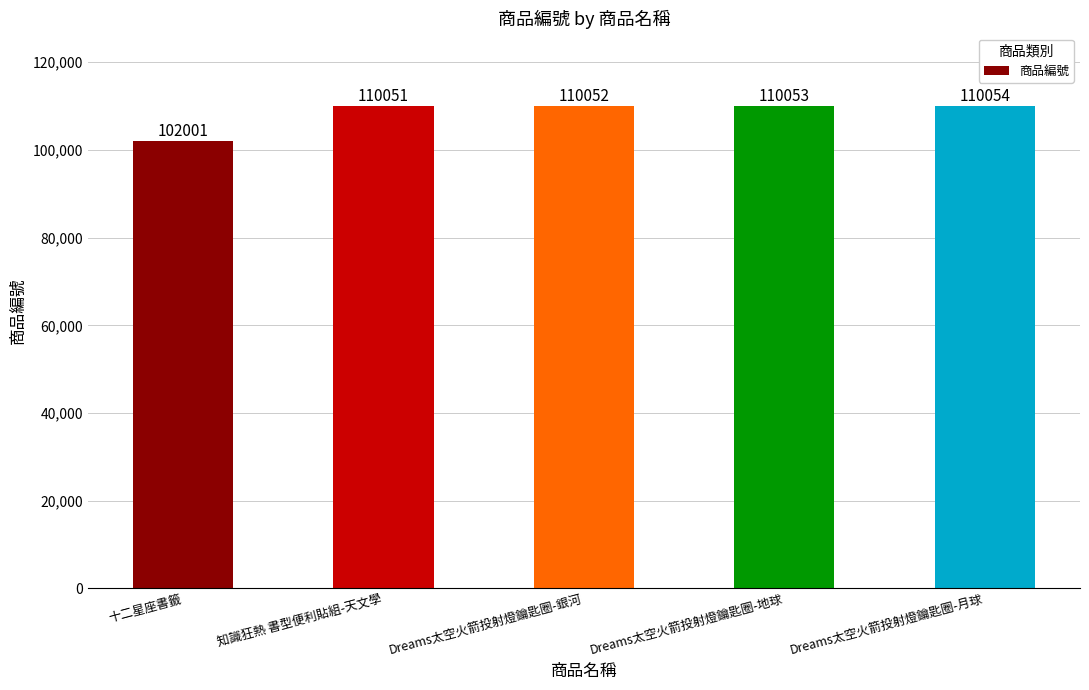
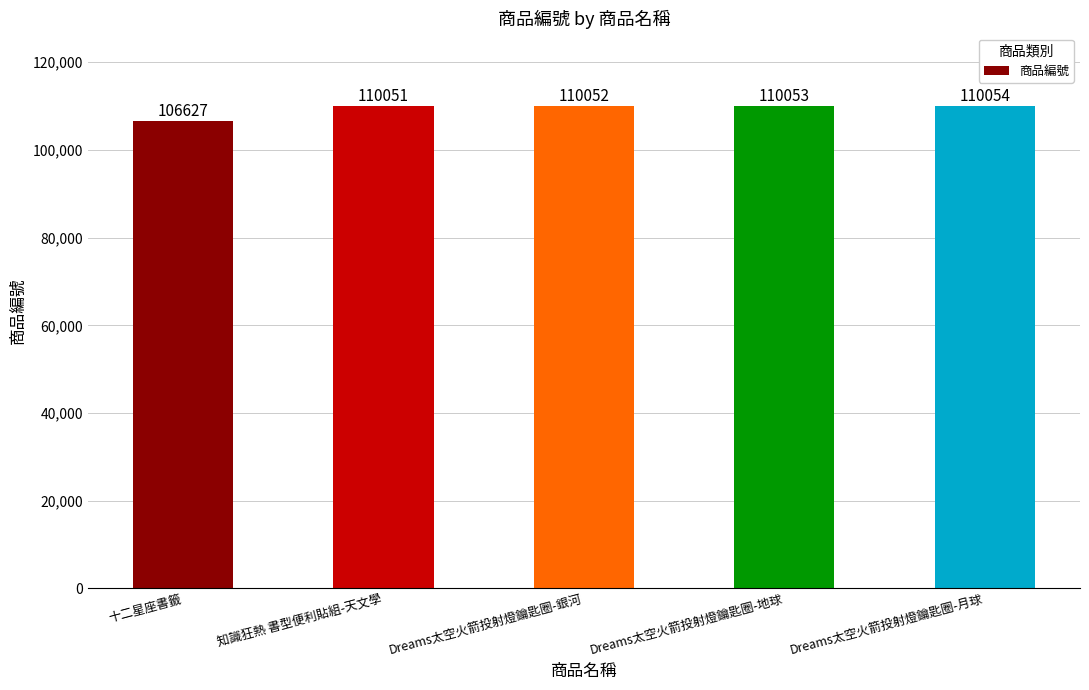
十二星座書籤: 102001 -> 106627
